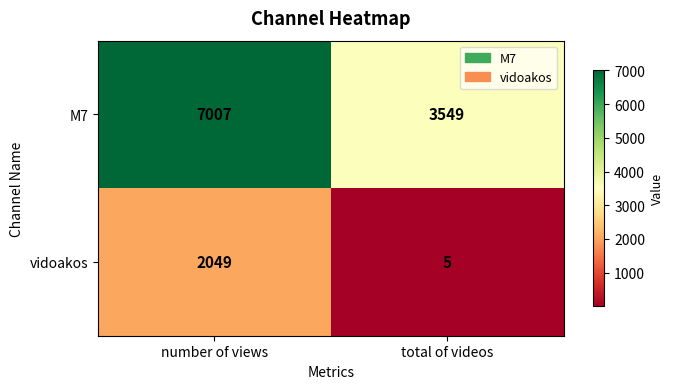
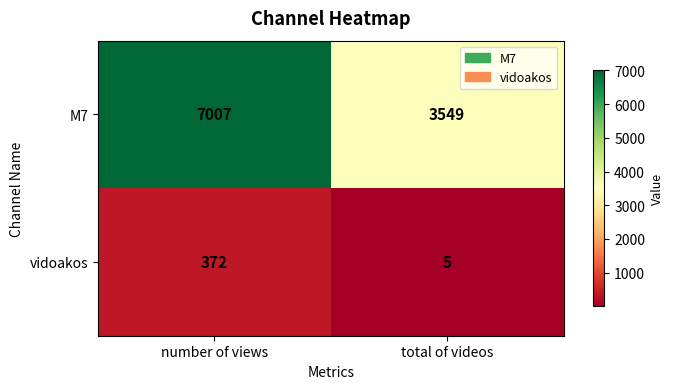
vidoakos, number of views: 2049 -> 372
